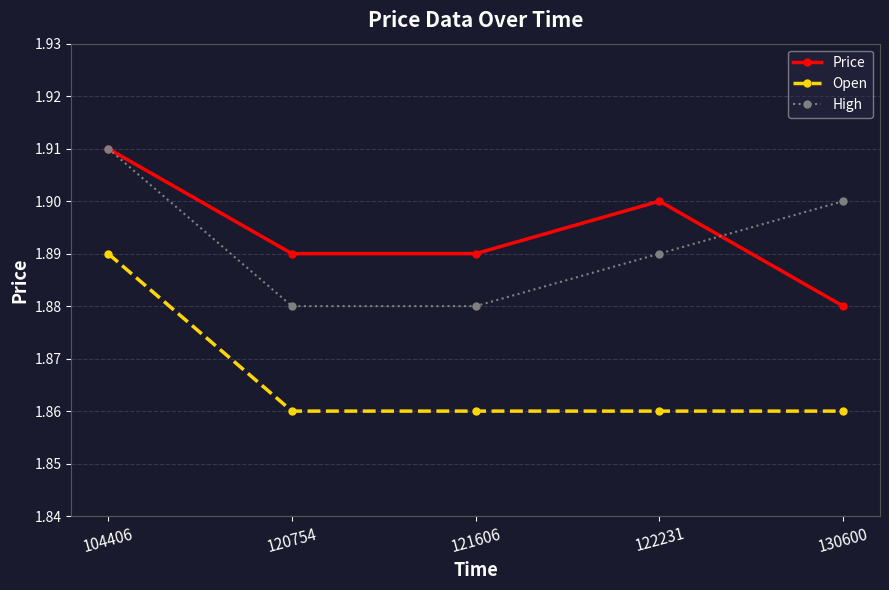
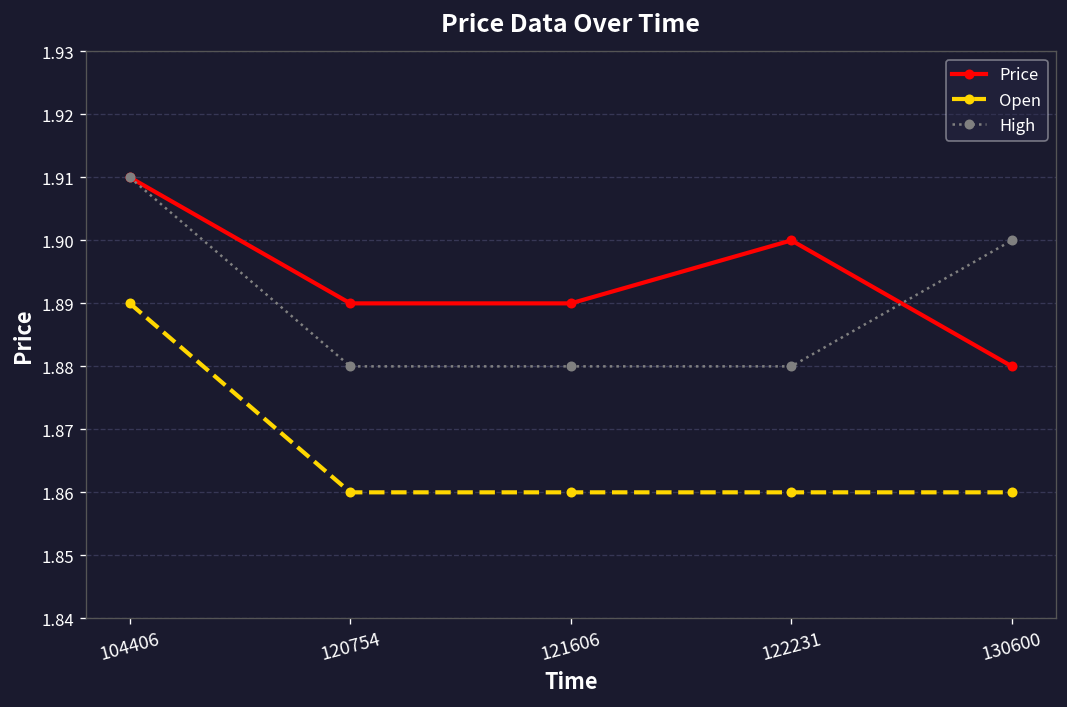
High, 122231: 1.89 -> 1.88
